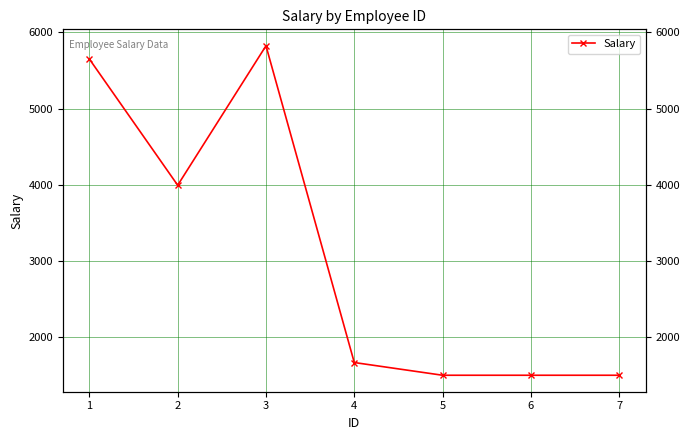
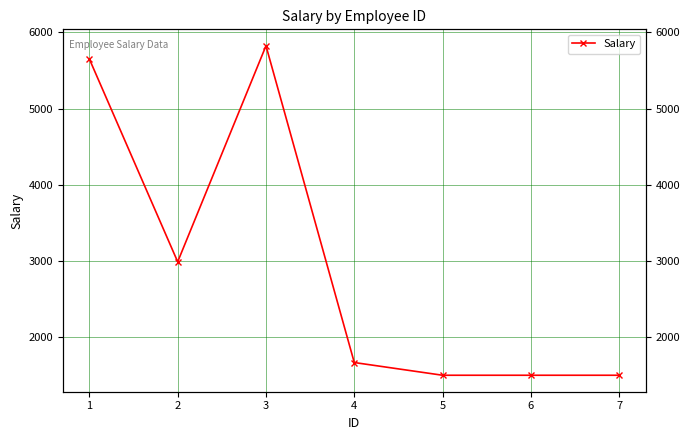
2: 4000 -> 3000
